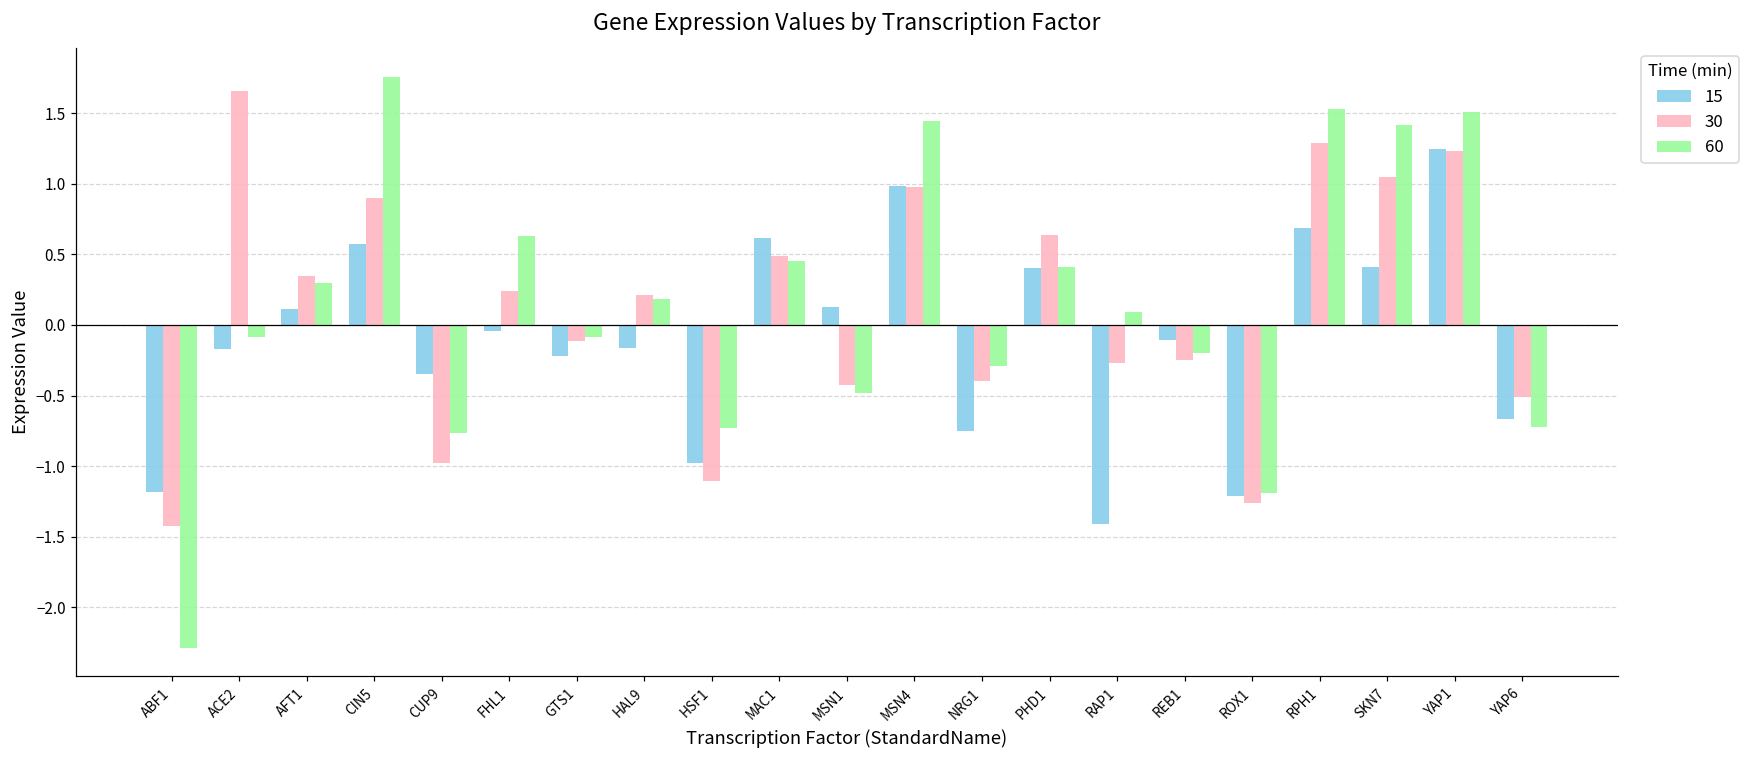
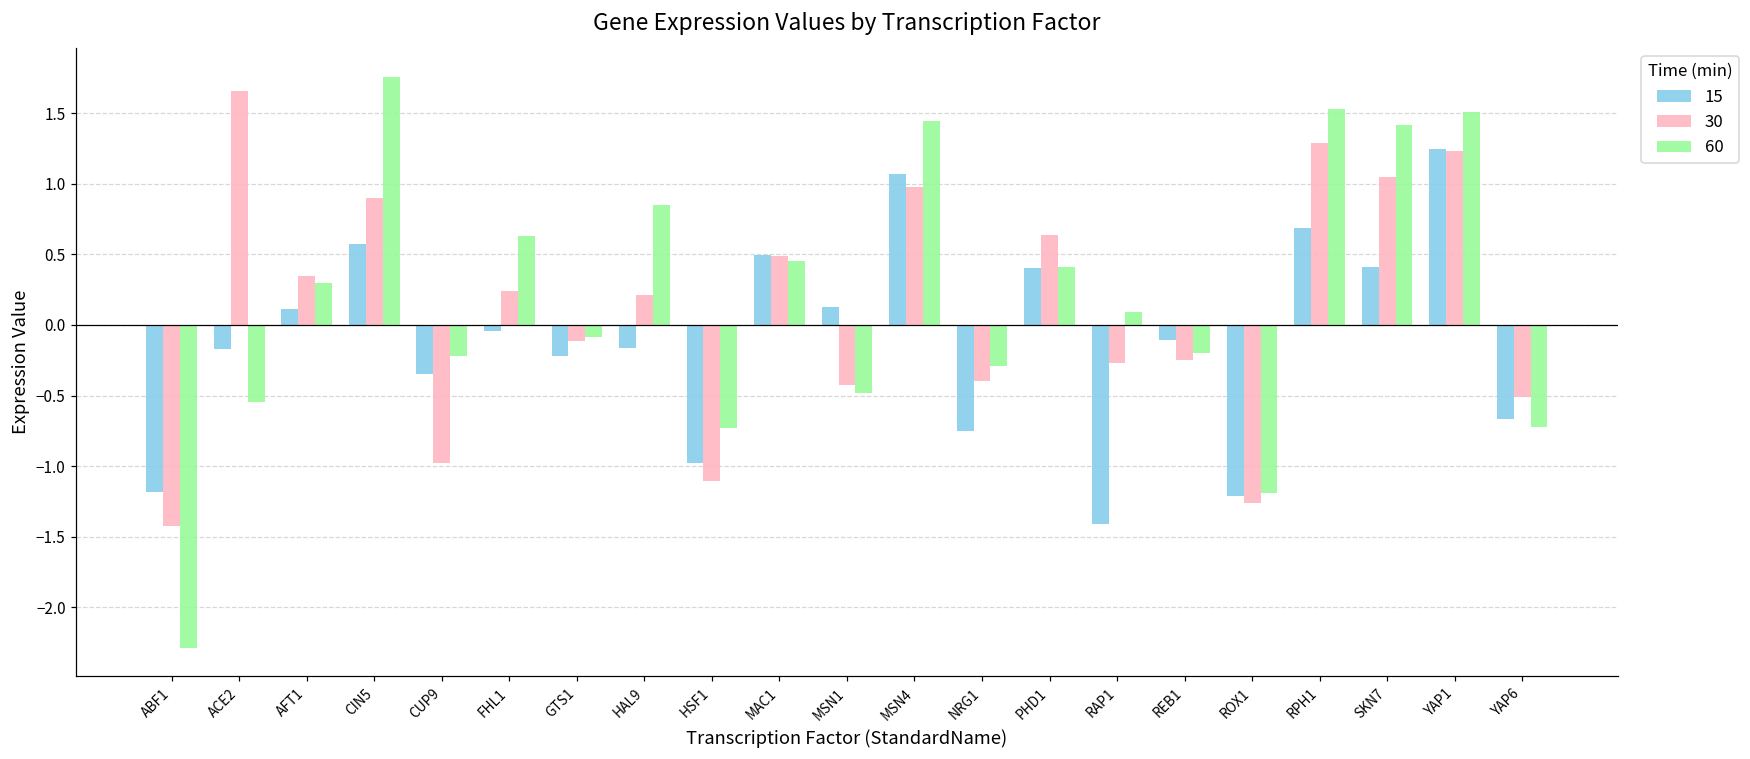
60, ACE2: -0.08 -> -0.54
60, CUP9: -0.76 -> -0.22
60, HAL9: 0.18 -> 0.85
15, MAC1: 0.61 -> 0.50
15, MSN4: 0.98 -> 1.07
